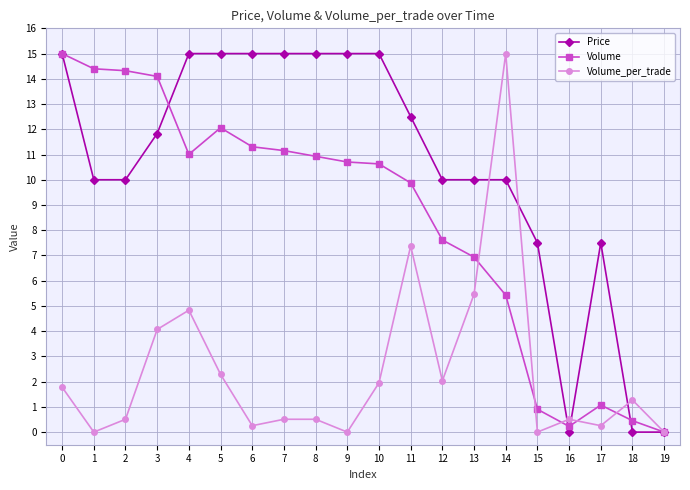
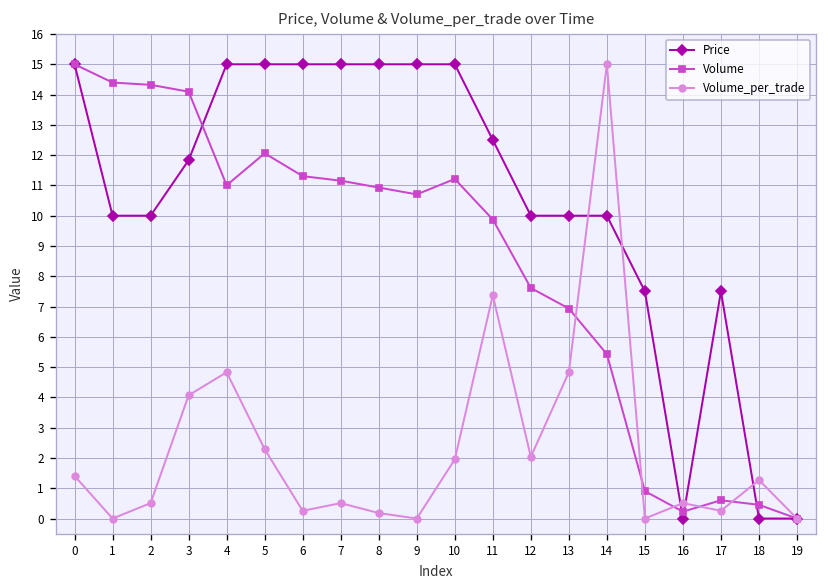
Volume_per_trade, 0: 1.8 -> 1.4
Volume_per_trade, 8: 0.5 -> 0.2
Volume, 10: 10.6 -> 11.2
Volume_per_trade, 13: 5.5 -> 4.8
Volume, 17: 1.1 -> 0.6
